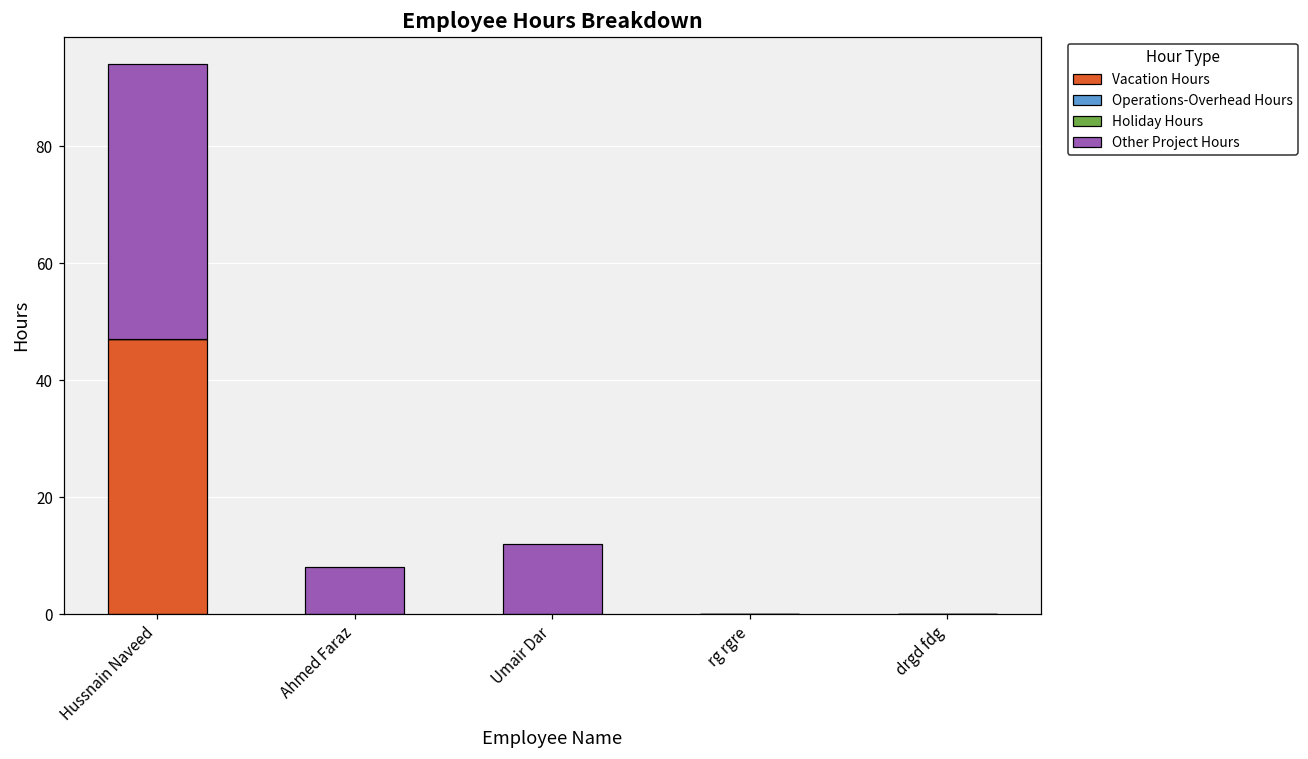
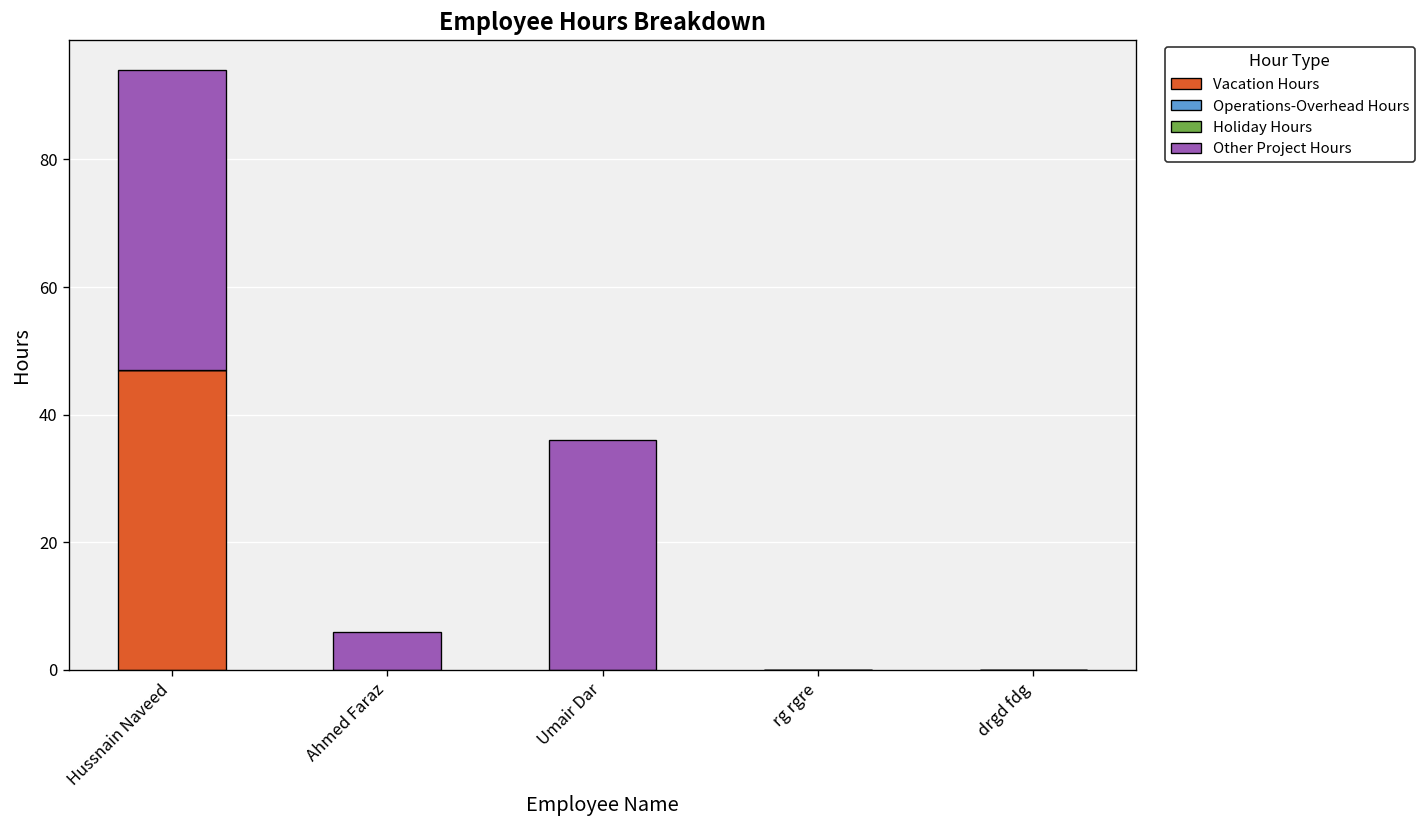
Other Project Hours, Ahmed Faraz: 8 -> 6
Other Project Hours, Umair Dar: 12 -> 36
